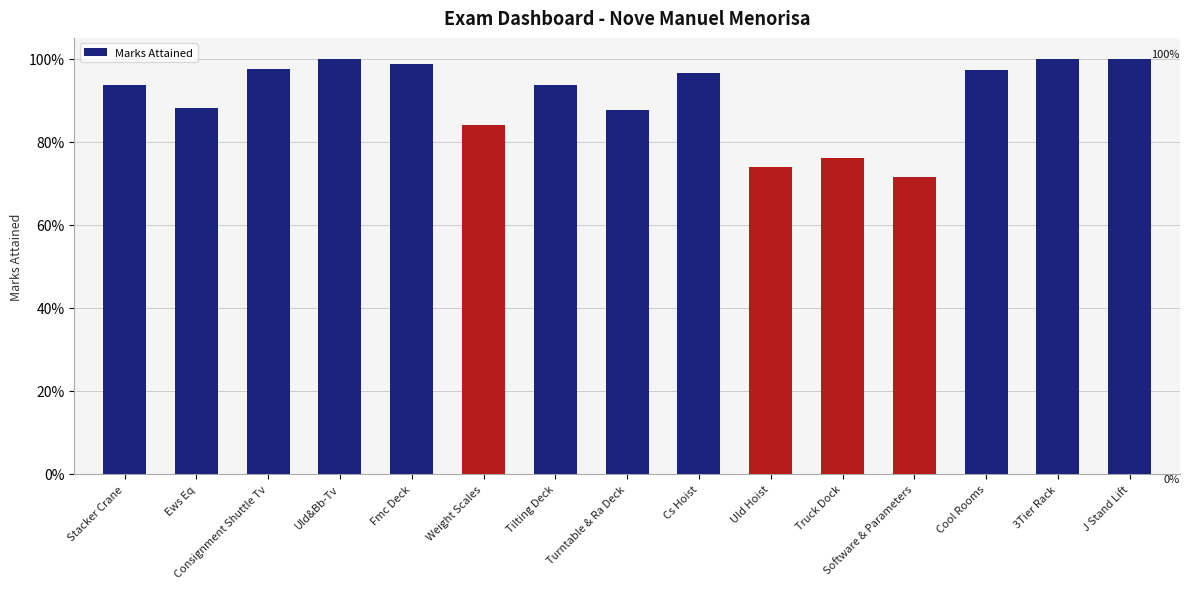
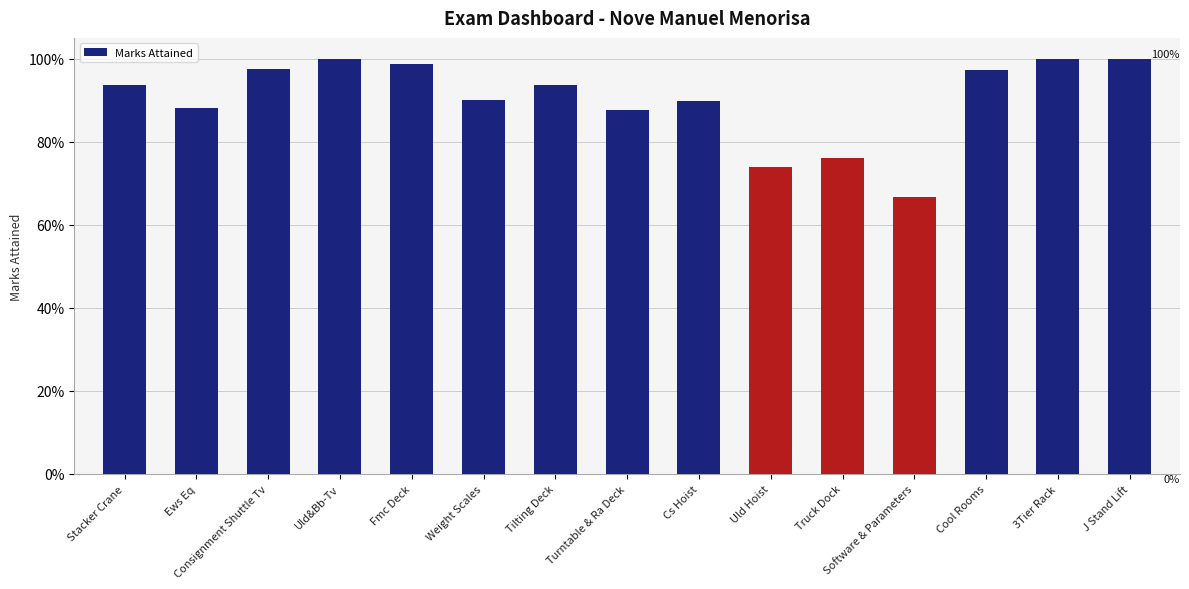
Weight Scales: 84% -> 90%
Cs Hoist: 97% -> 90%
Software & Parameters: 71% -> 67%
